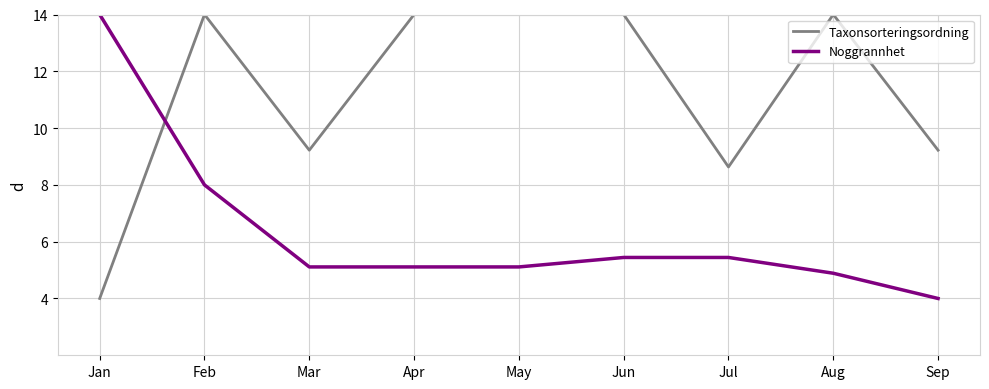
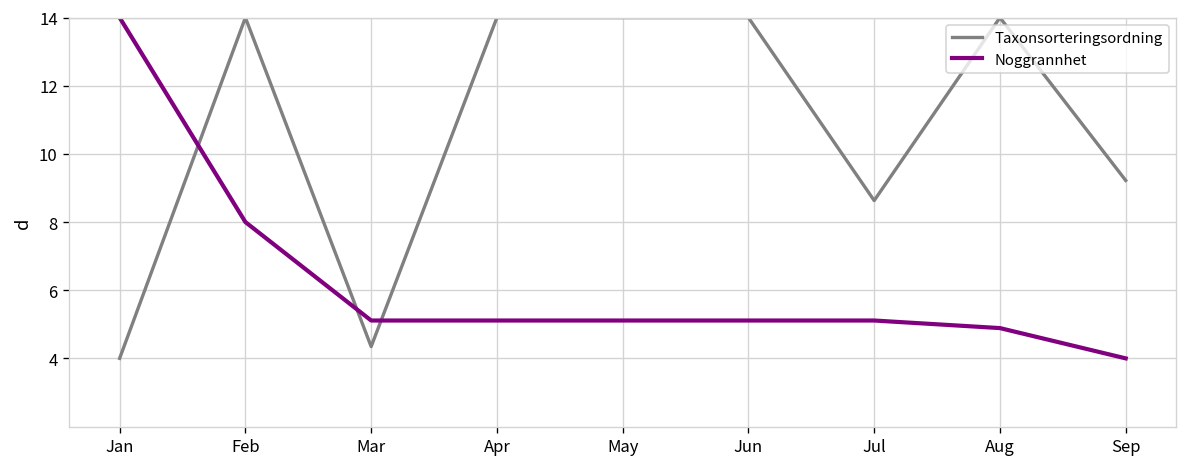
Taxonsorteringsordning, Mar: 9.2 -> 4.3
Noggrannhet, Jun: 5.4 -> 5.1
Noggrannhet, Jul: 5.4 -> 5.1
